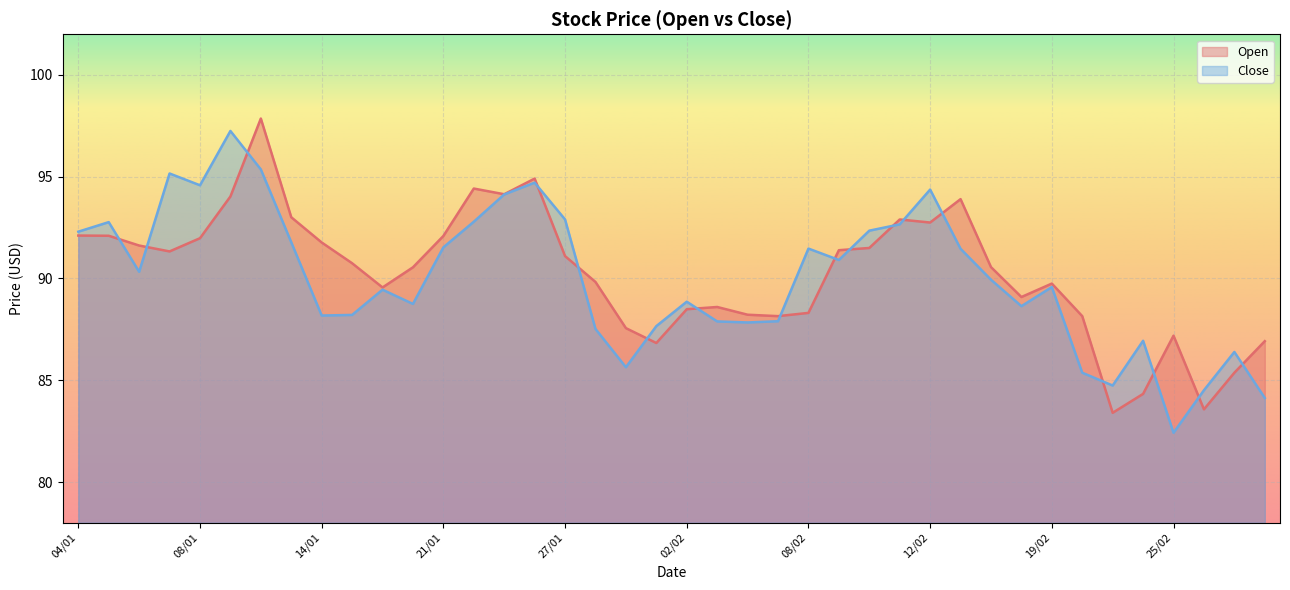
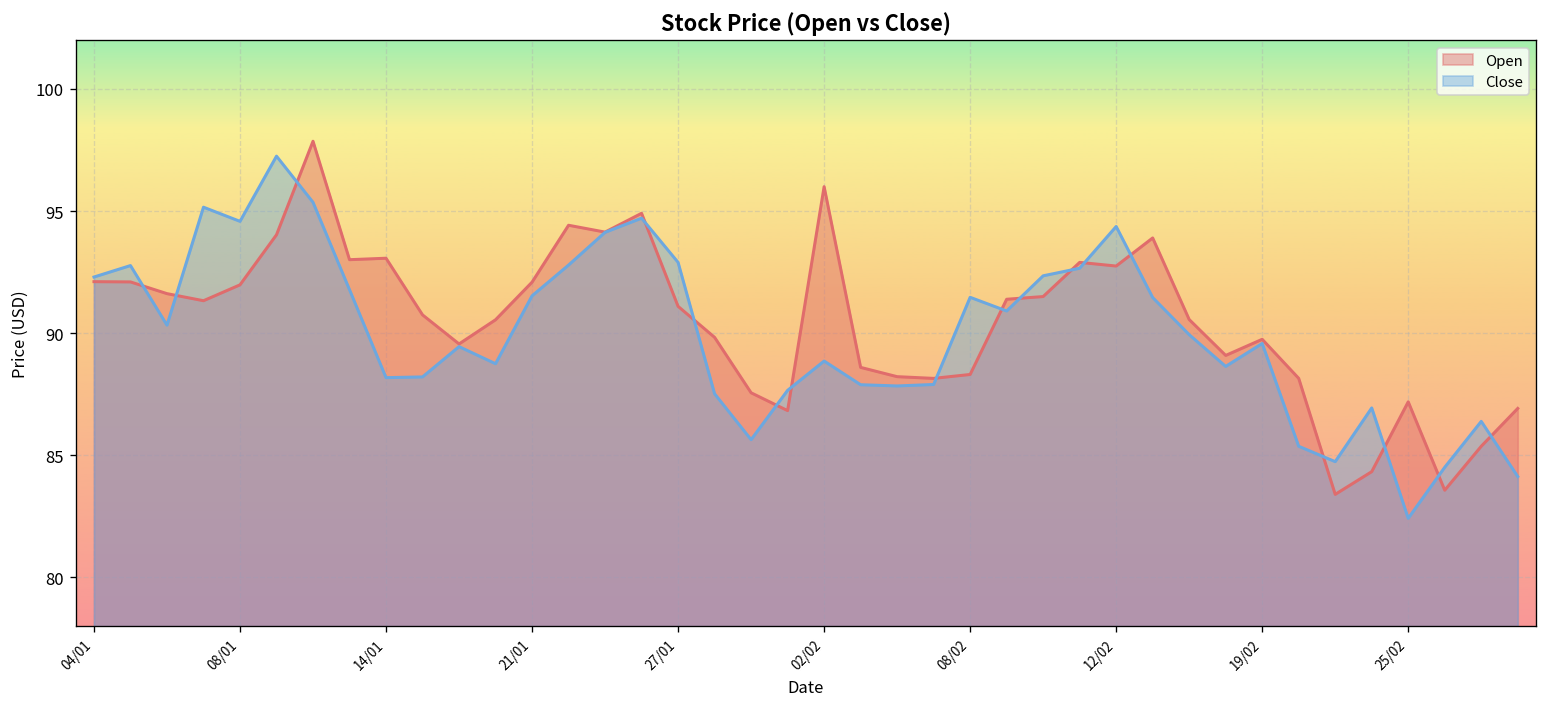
Open, 14/01: 91.8 -> 93.1
Open, 02/02: 88.5 -> 96.0
